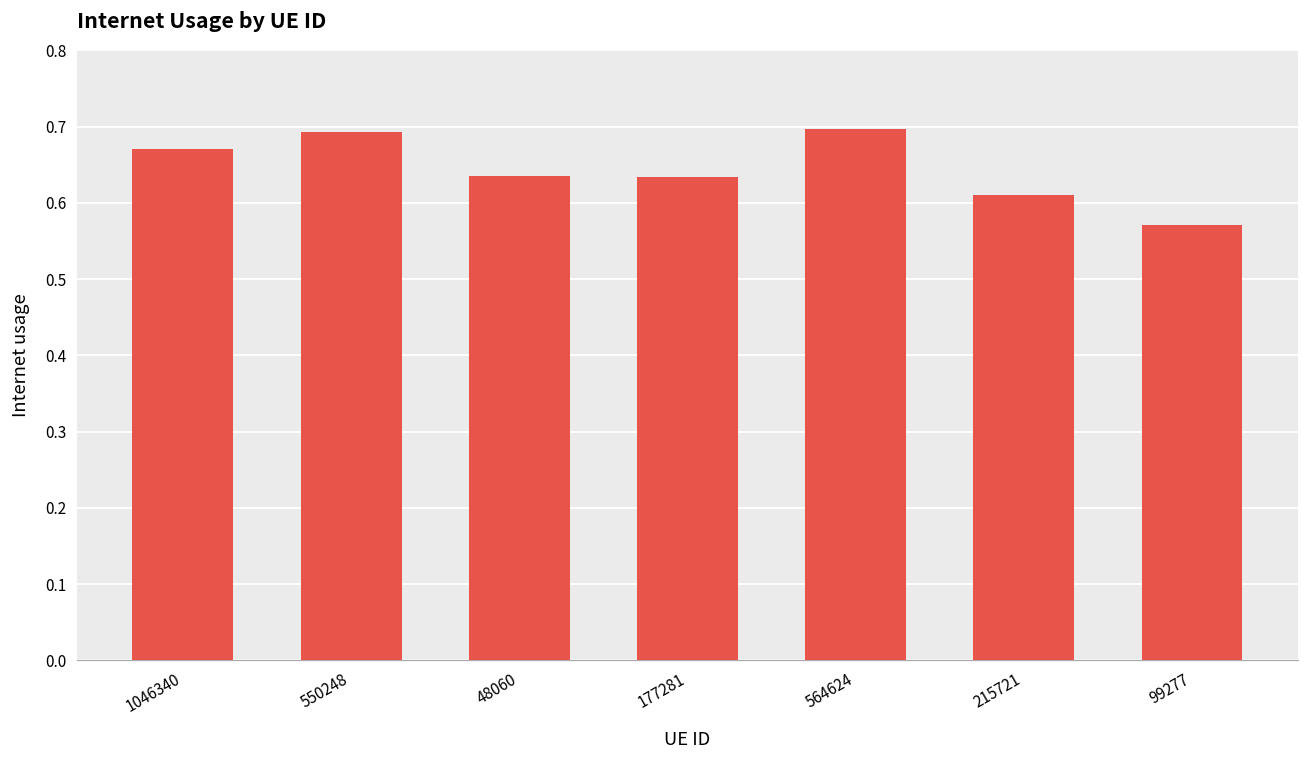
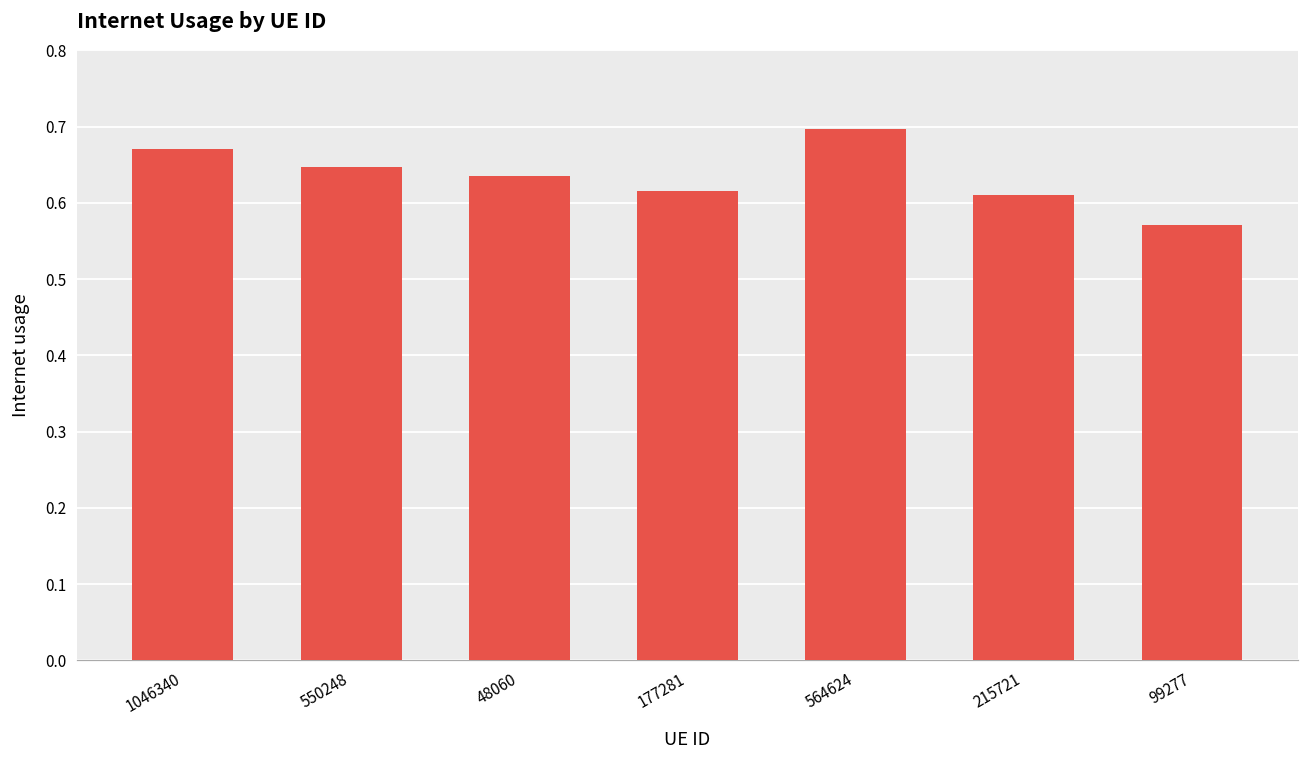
550248: 0.69 -> 0.65
177281: 0.63 -> 0.62
